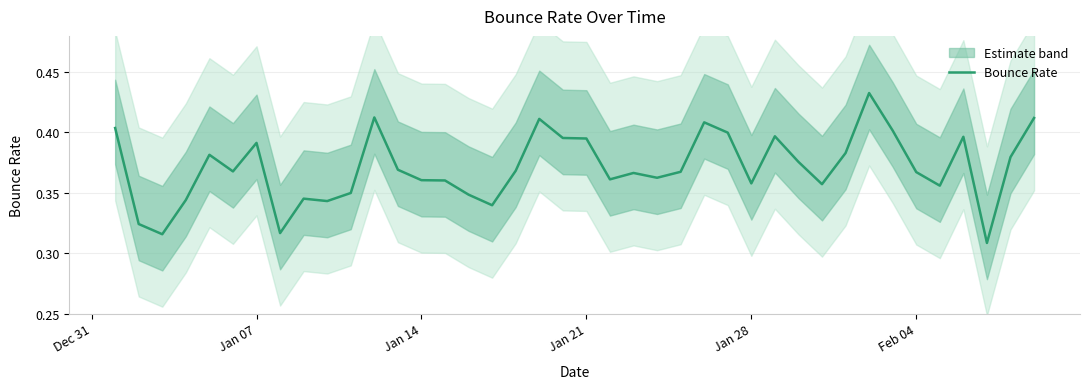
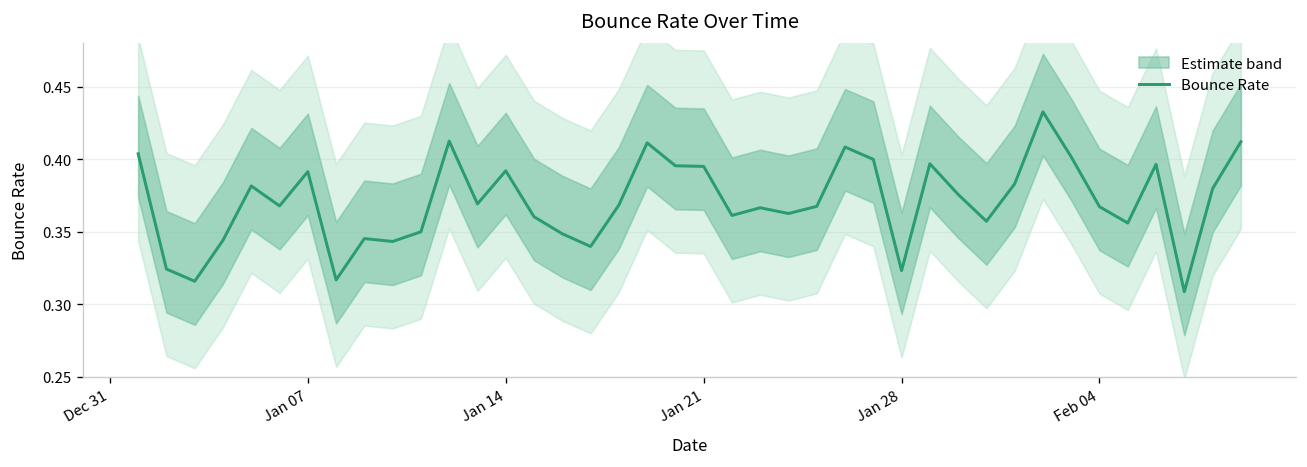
Bounce Rate, Jan 14: 0.360 -> 0.392
Bounce Rate, Jan 28: 0.358 -> 0.323
